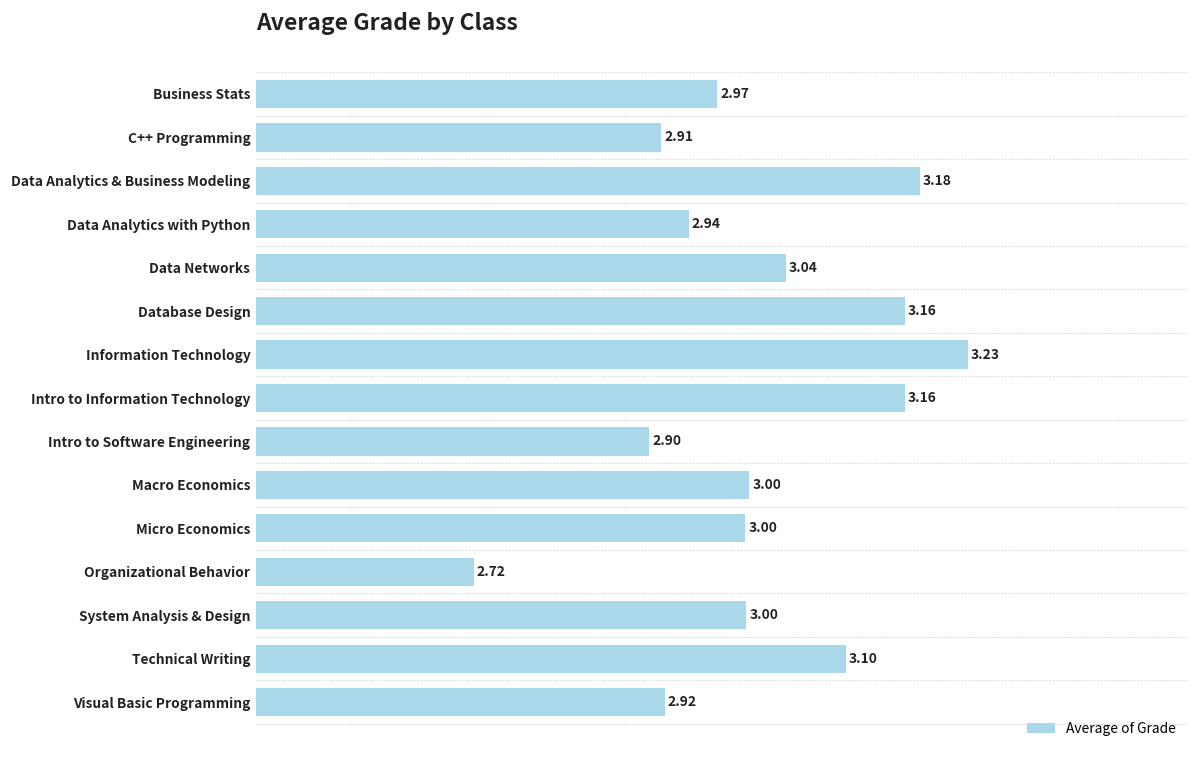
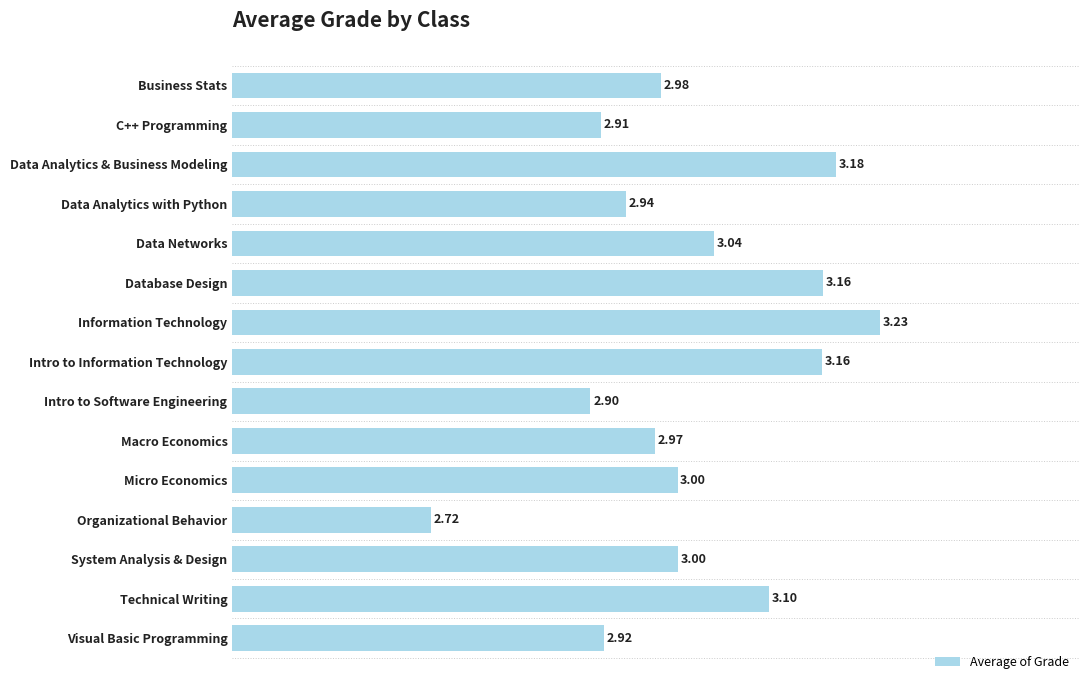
Business Stats: 2.97 -> 2.98
Macro Economics: 3.00 -> 2.97
